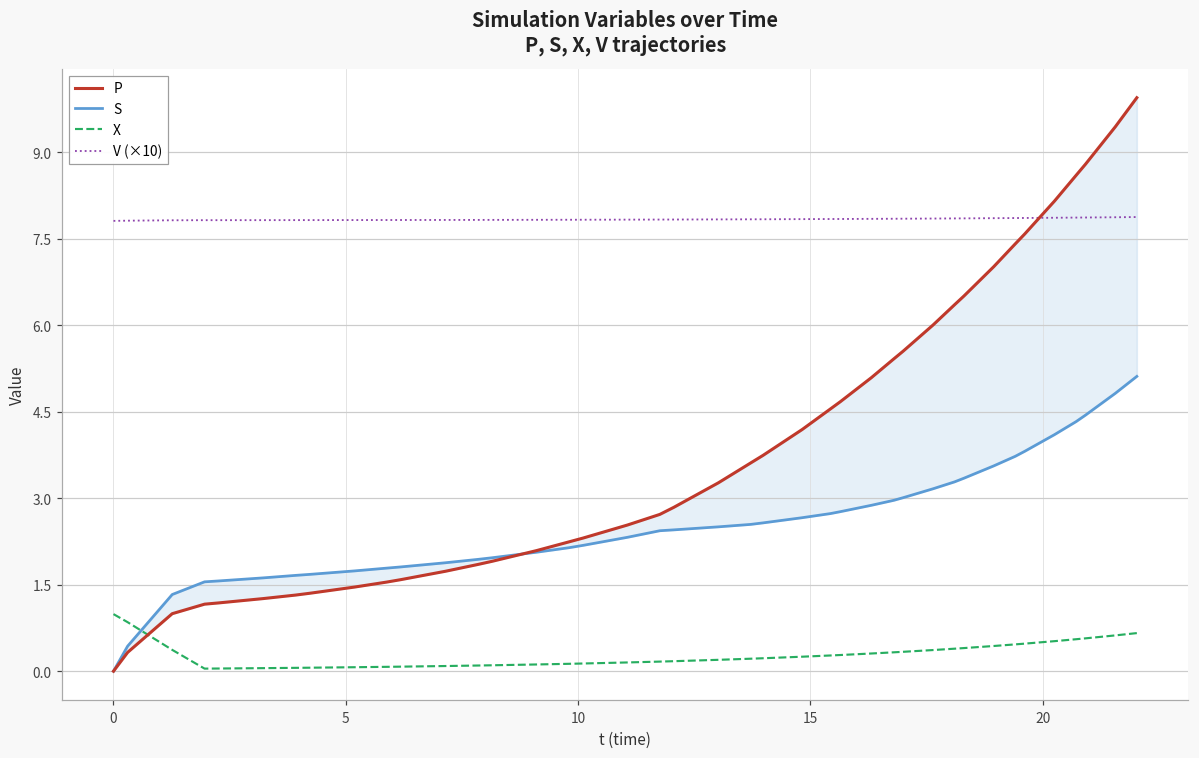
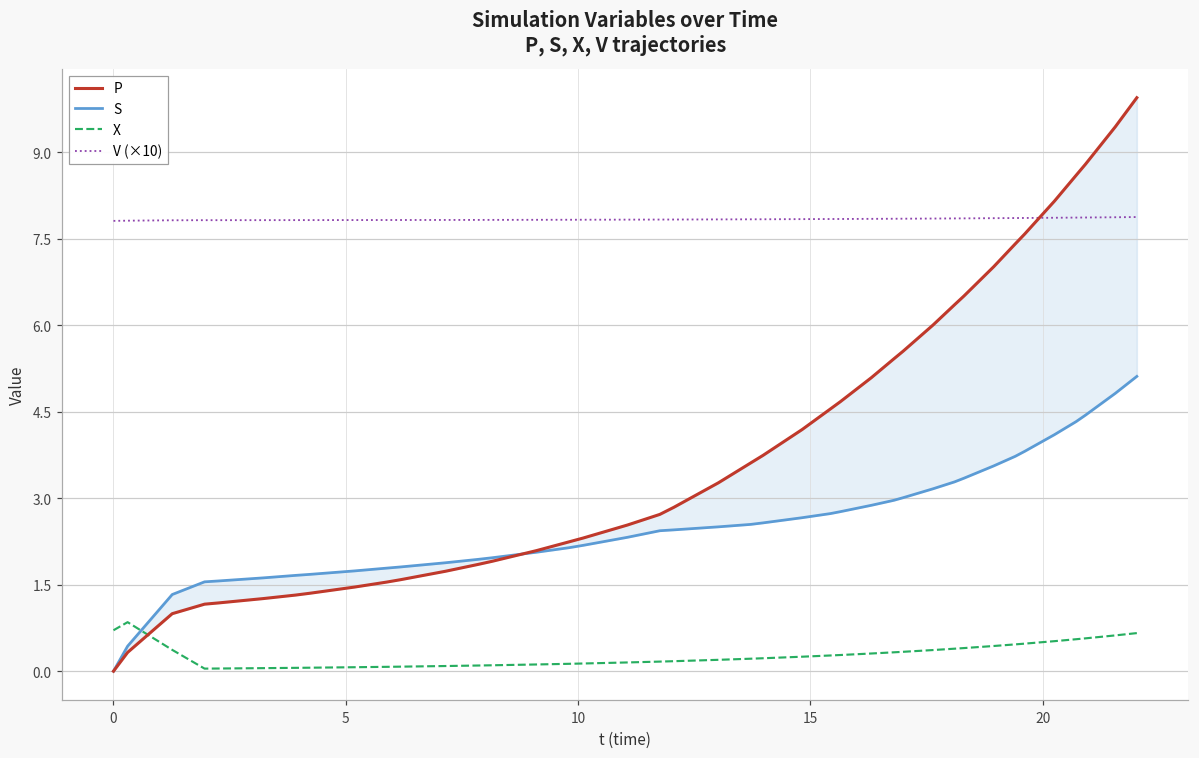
X, 0: 1.0 -> 0.7
